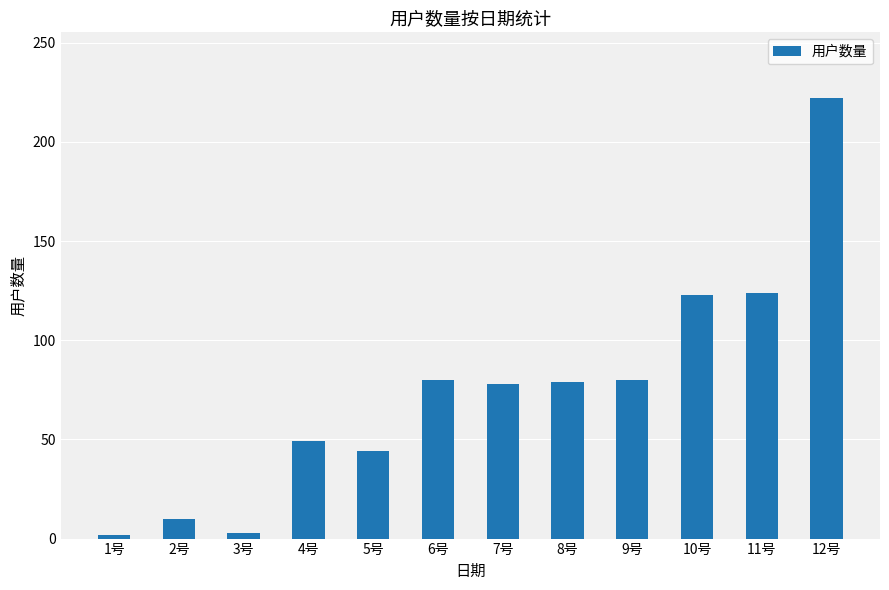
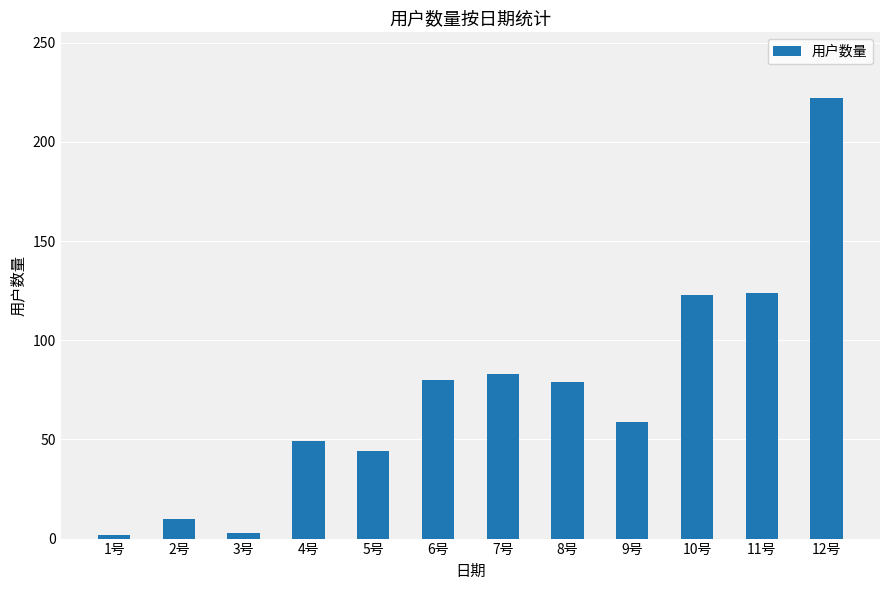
7号: 78 -> 83
9号: 80 -> 59
